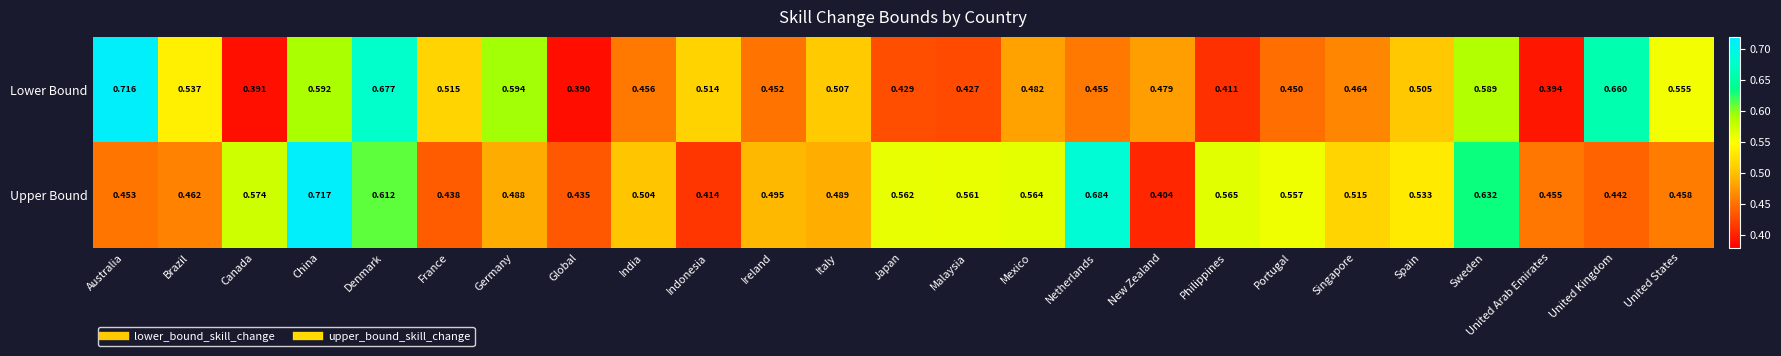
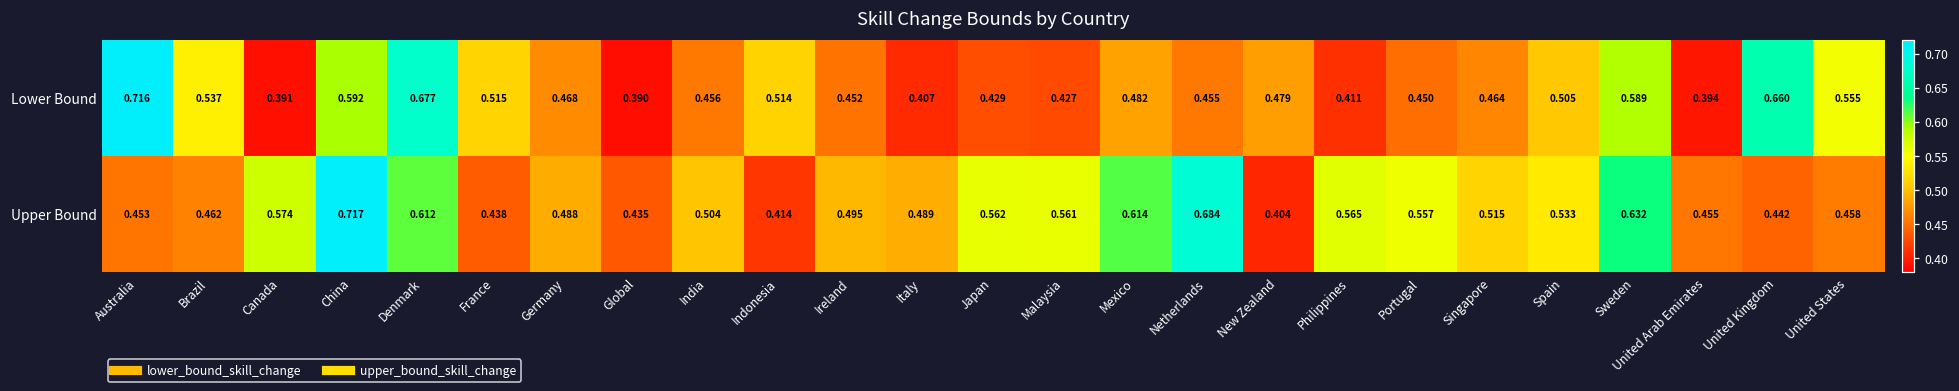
Lower Bound, Germany: 0.594 -> 0.468
Lower Bound, Italy: 0.507 -> 0.407
Upper Bound, Mexico: 0.564 -> 0.614
